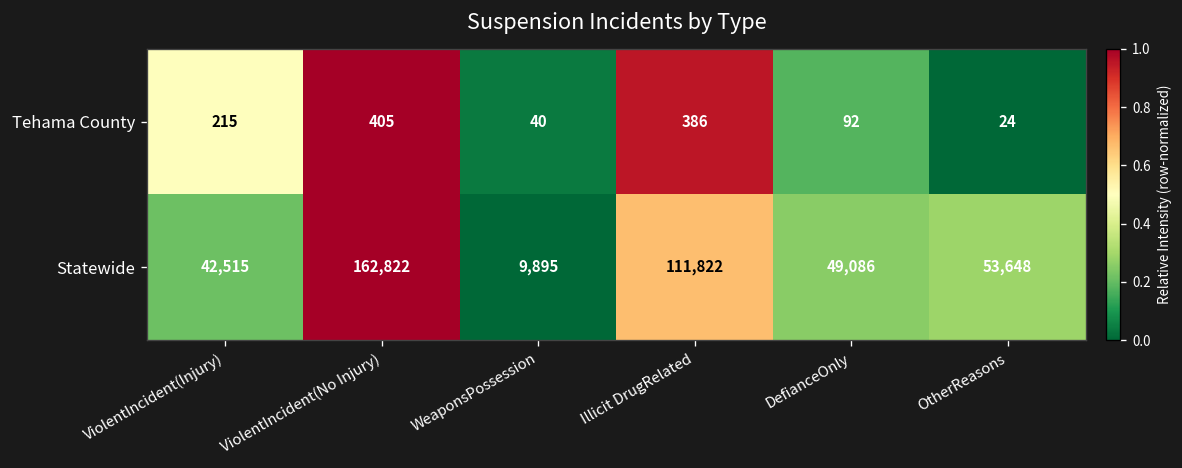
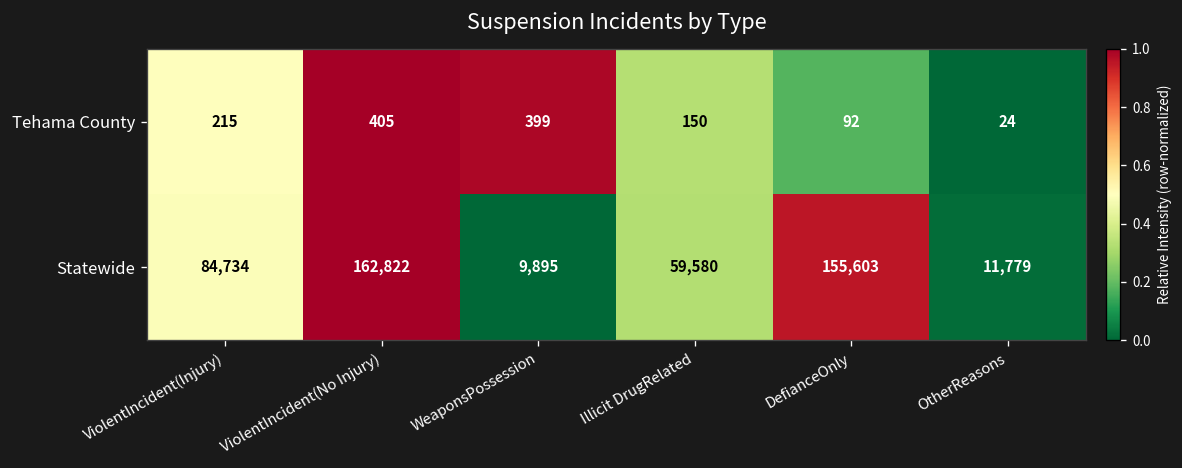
Tehama County, WeaponsPossession: 40 -> 399
Tehama County, Illicit DrugRelated: 386 -> 150
Statewide, ViolentIncident(Injury): 42,515 -> 84,734
Statewide, Illicit DrugRelated: 111,822 -> 59,580
Statewide, DefianceOnly: 49,086 -> 155,603
Statewide, OtherReasons: 53,648 -> 11,779
